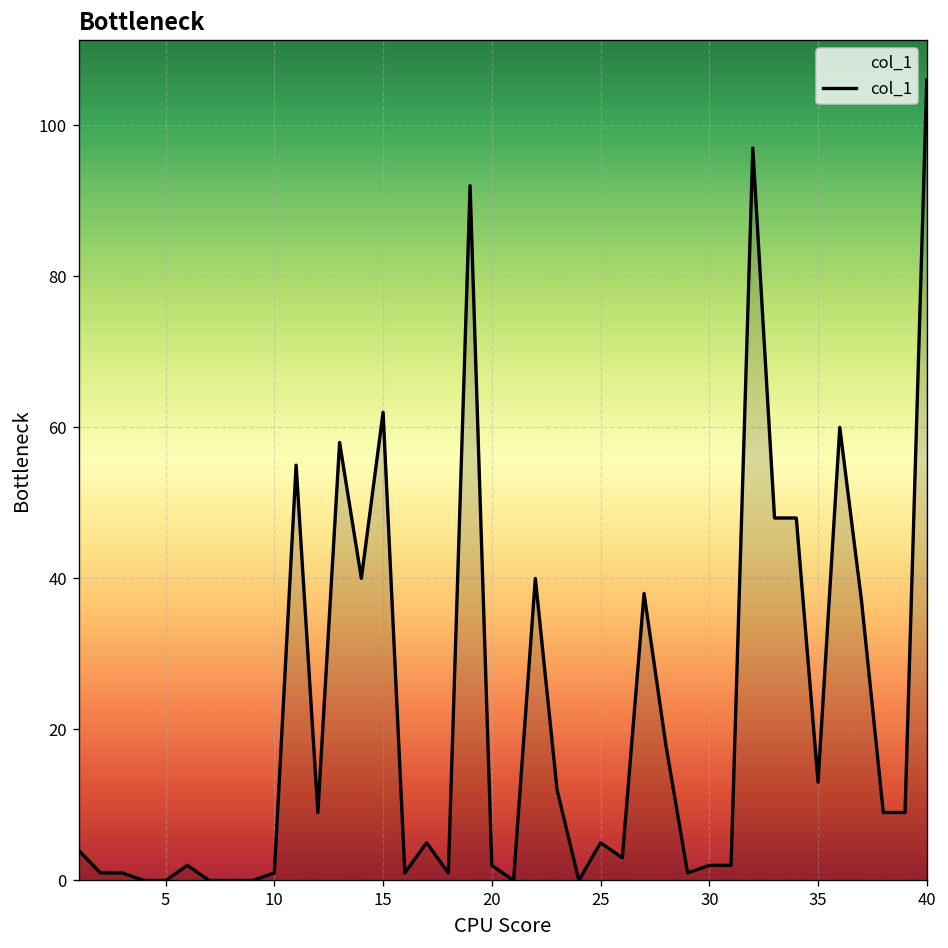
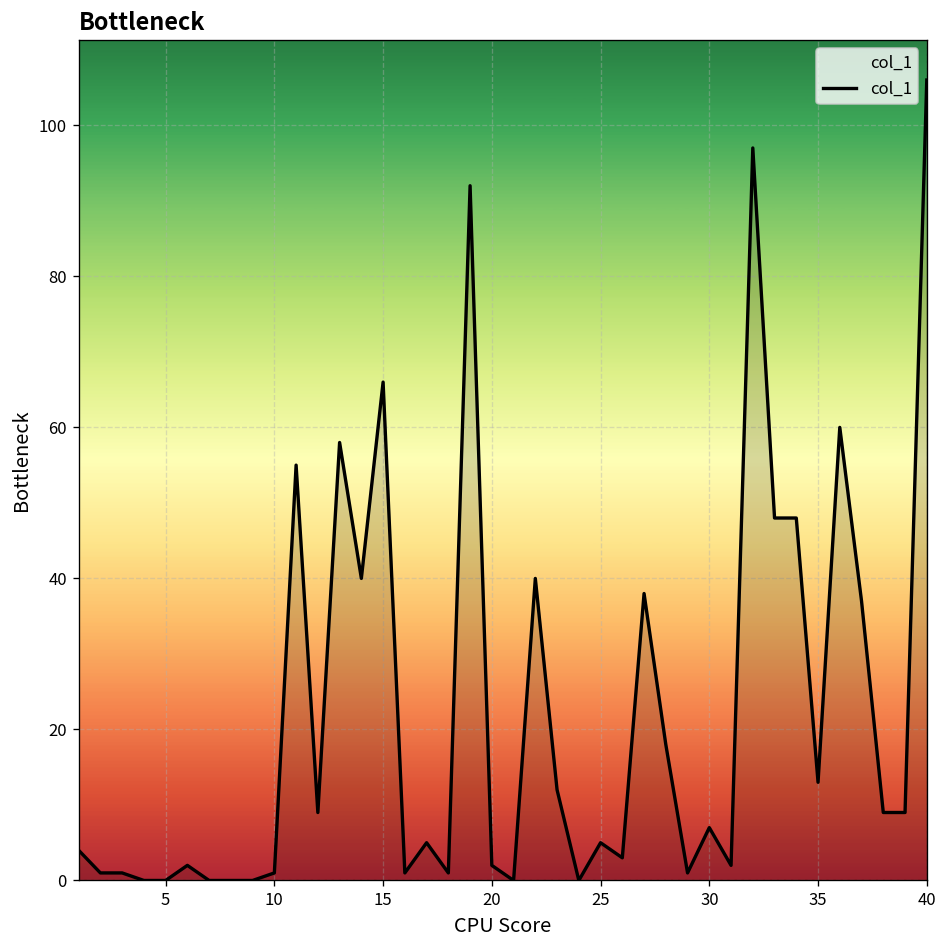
15: 62 -> 66
30: 2 -> 7
